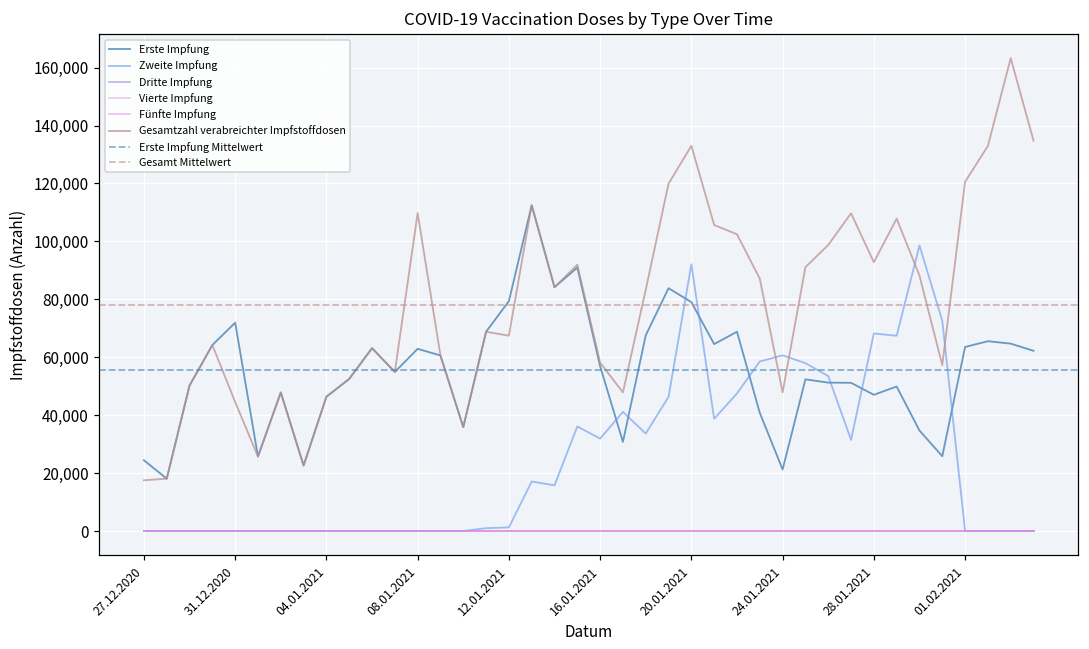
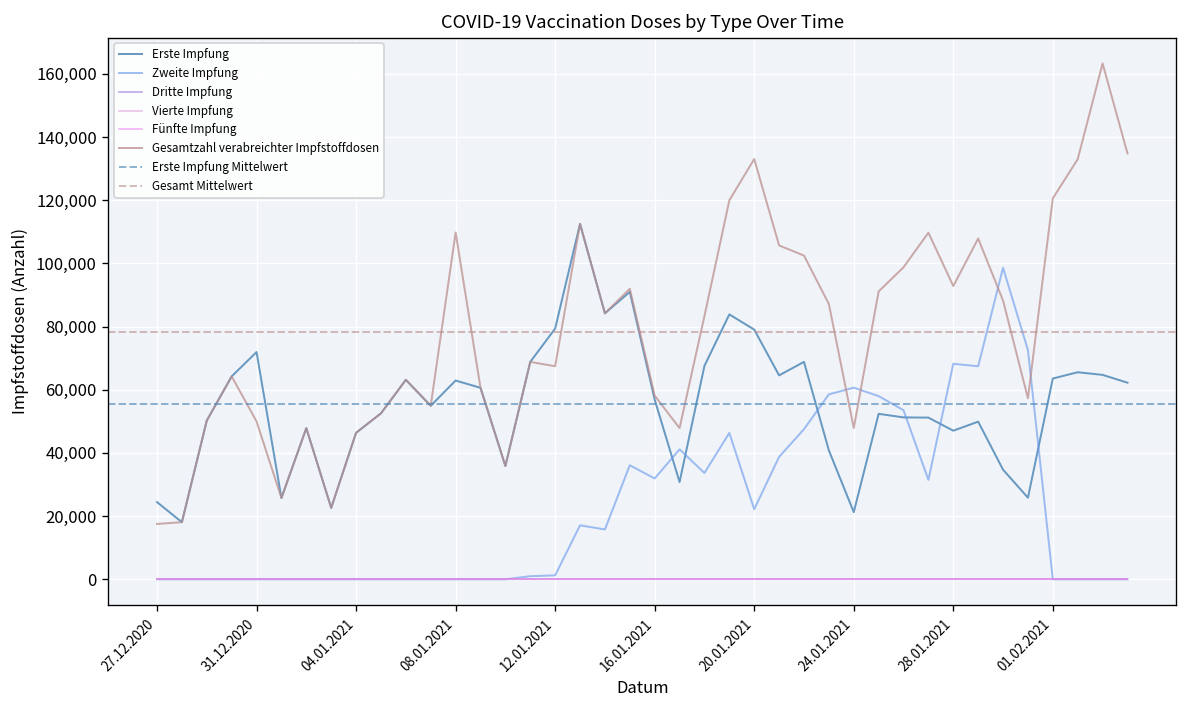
Gesamtzahl verabreichter Impfstoffdosen, 31.12.2020: 45,000 -> 50,000
Zweite Impfung, 20.01.2021: 92,000 -> 22,000
